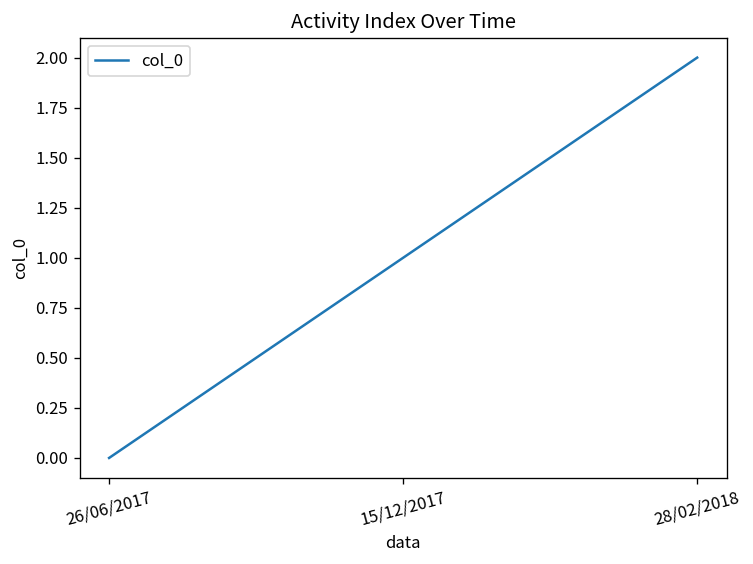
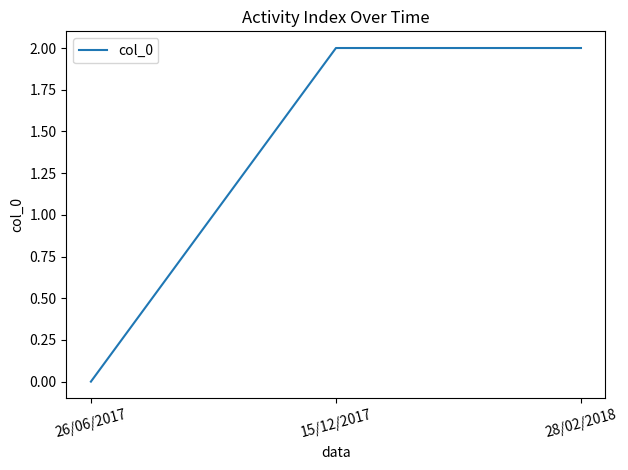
15/12/2017: 1 -> 2
